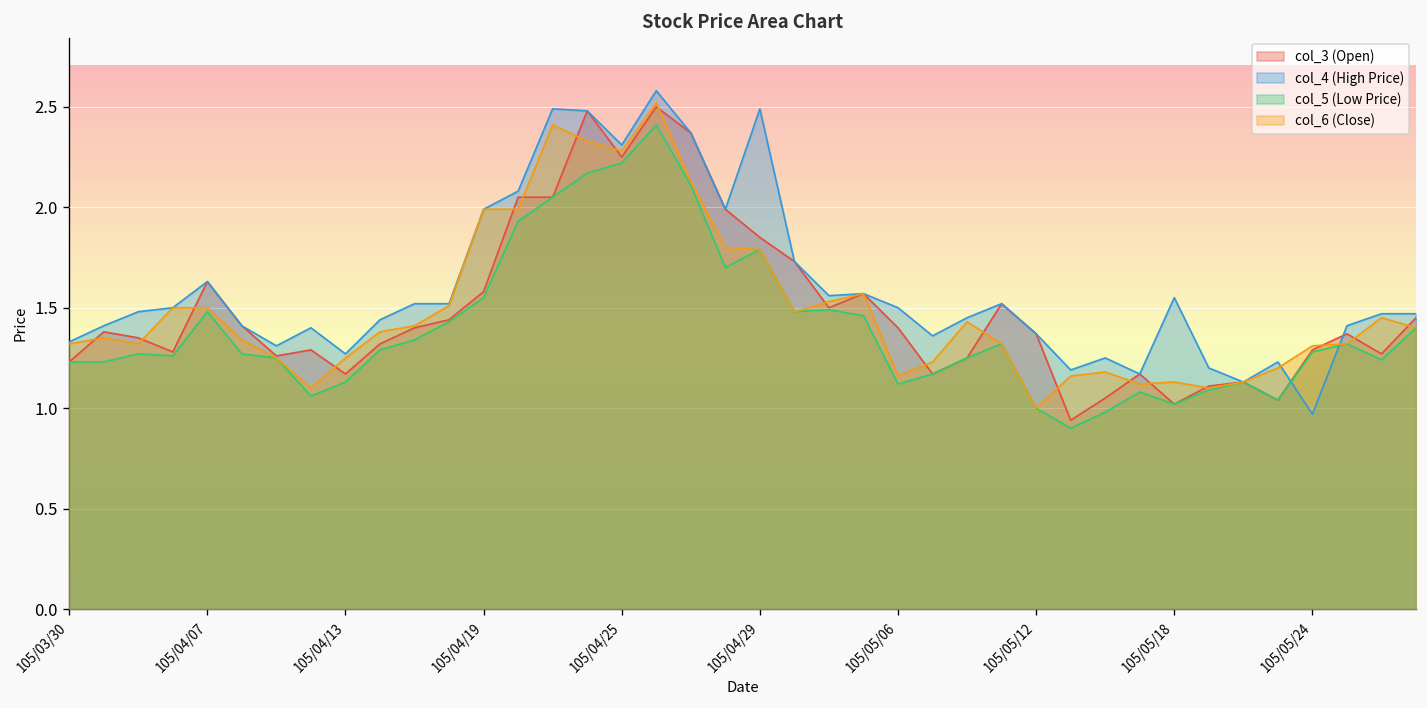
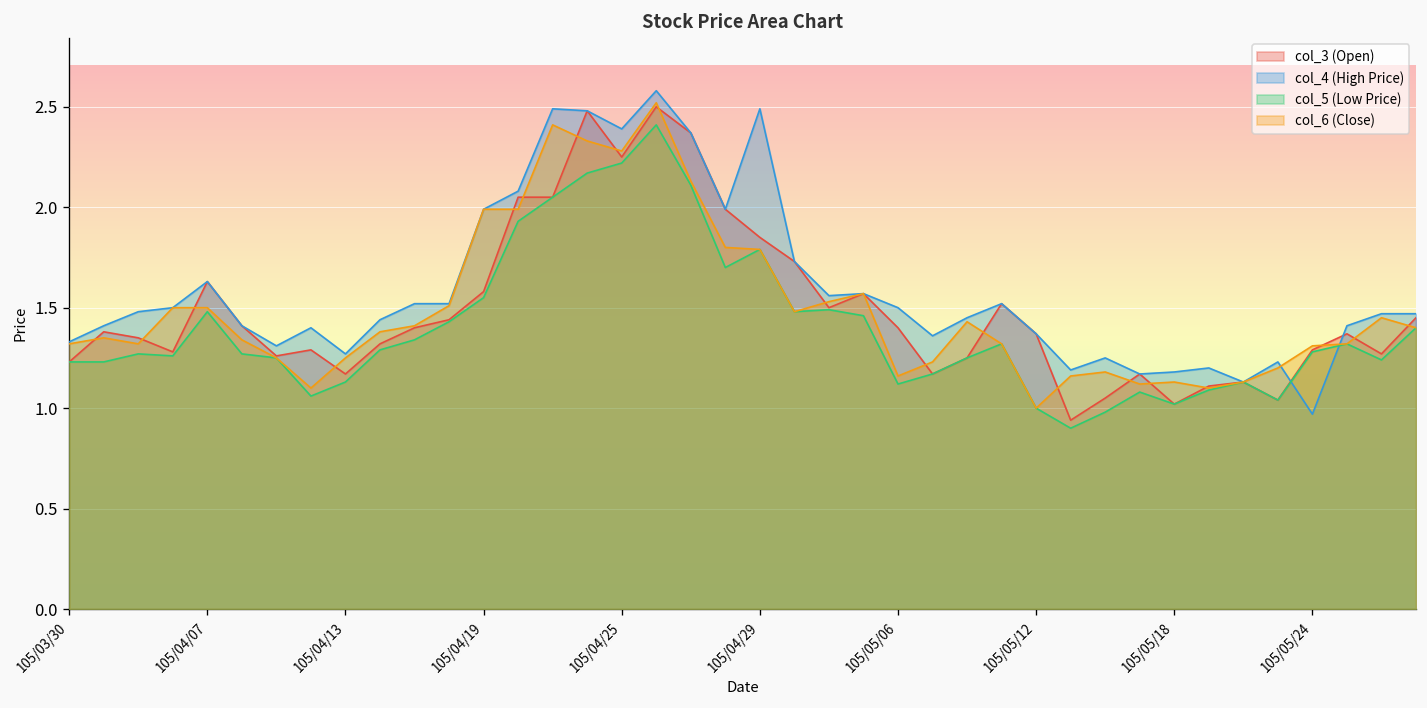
col_4 (High Price), 105/04/25: 2.31 -> 2.39
col_4 (High Price), 105/05/18: 1.55 -> 1.18
